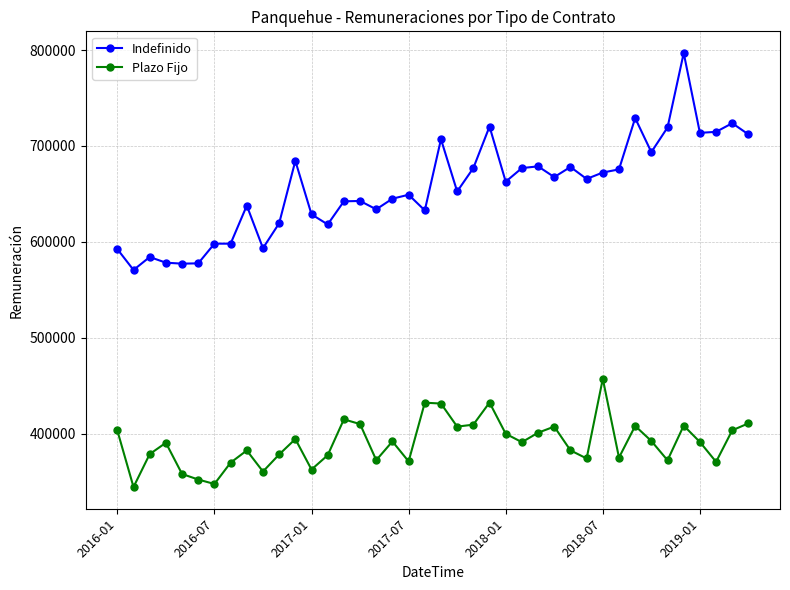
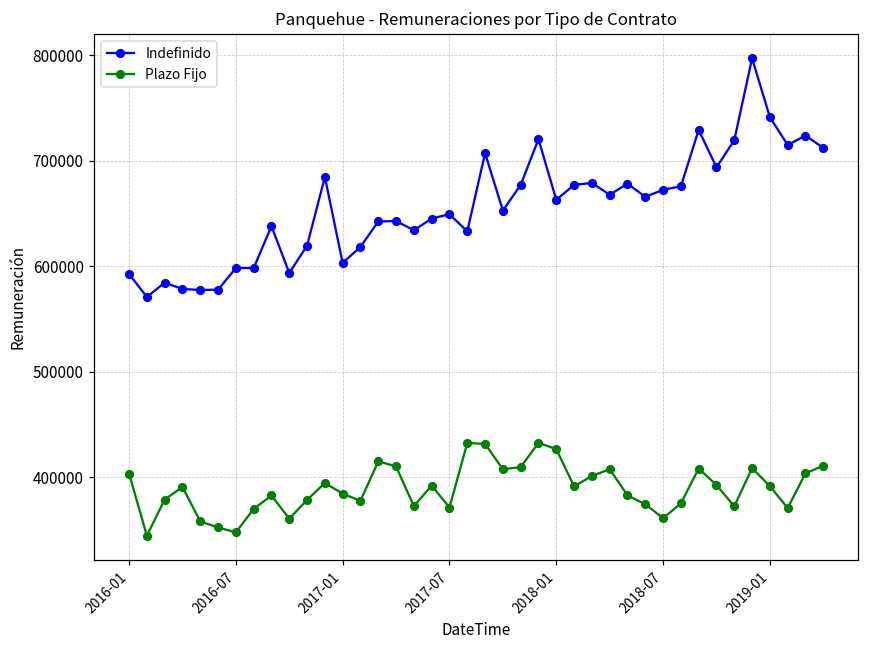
Indefinido, 2017-01: 630000 -> 600000
Plazo Fijo, 2017-01: 360000 -> 380000
Plazo Fijo, 2018-01: 400000 -> 430000
Plazo Fijo, 2018-07: 460000 -> 360000
Indefinido, 2019-01: 710000 -> 740000
